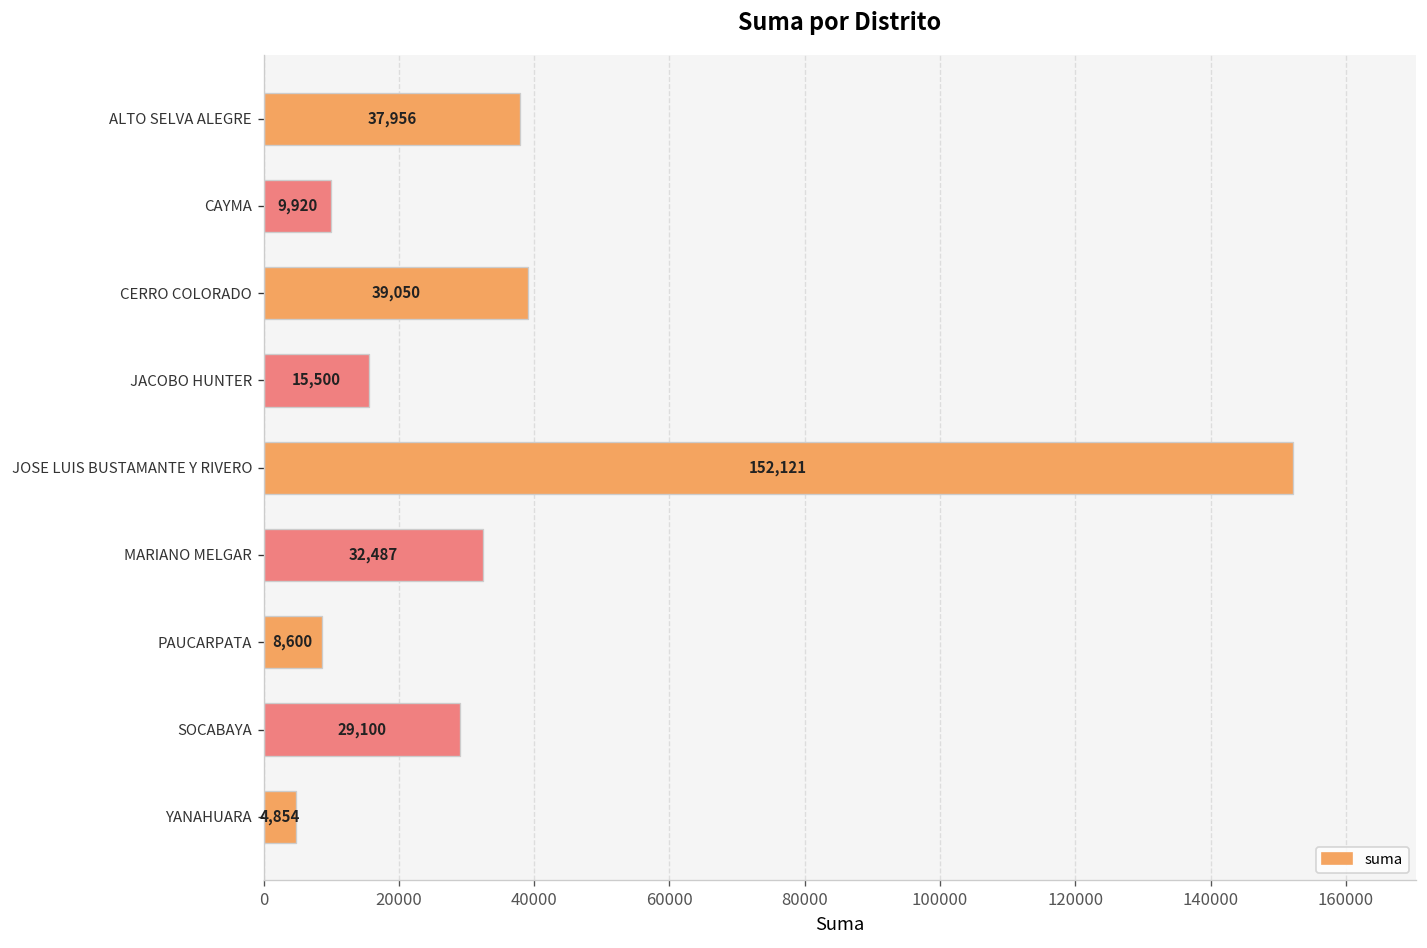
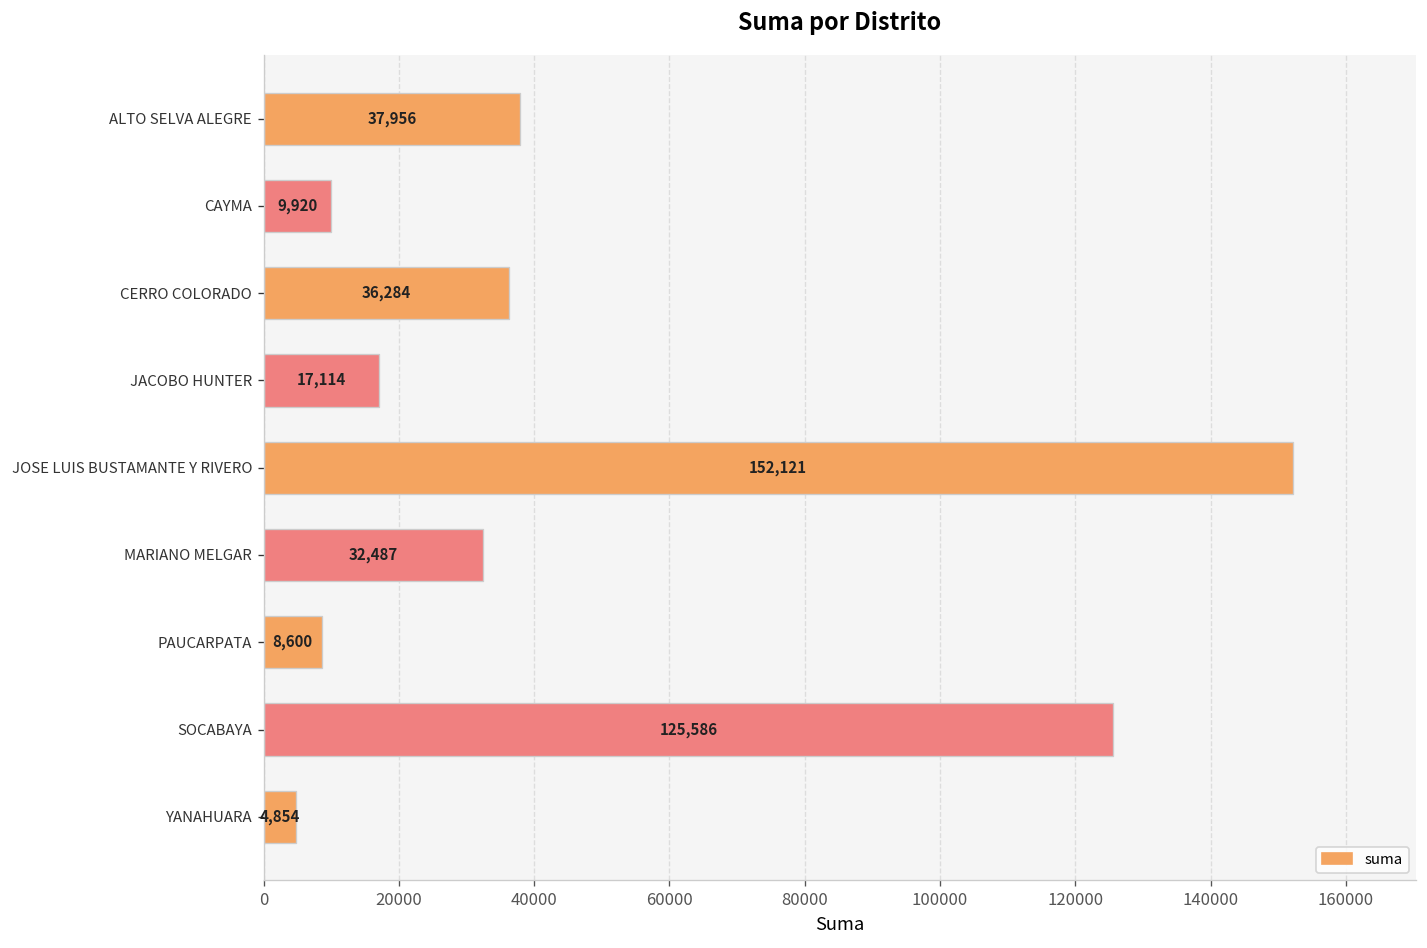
CERRO COLORADO: 39,050 -> 36,284
JACOBO HUNTER: 15,500 -> 17,114
SOCABAYA: 29,100 -> 125,586
